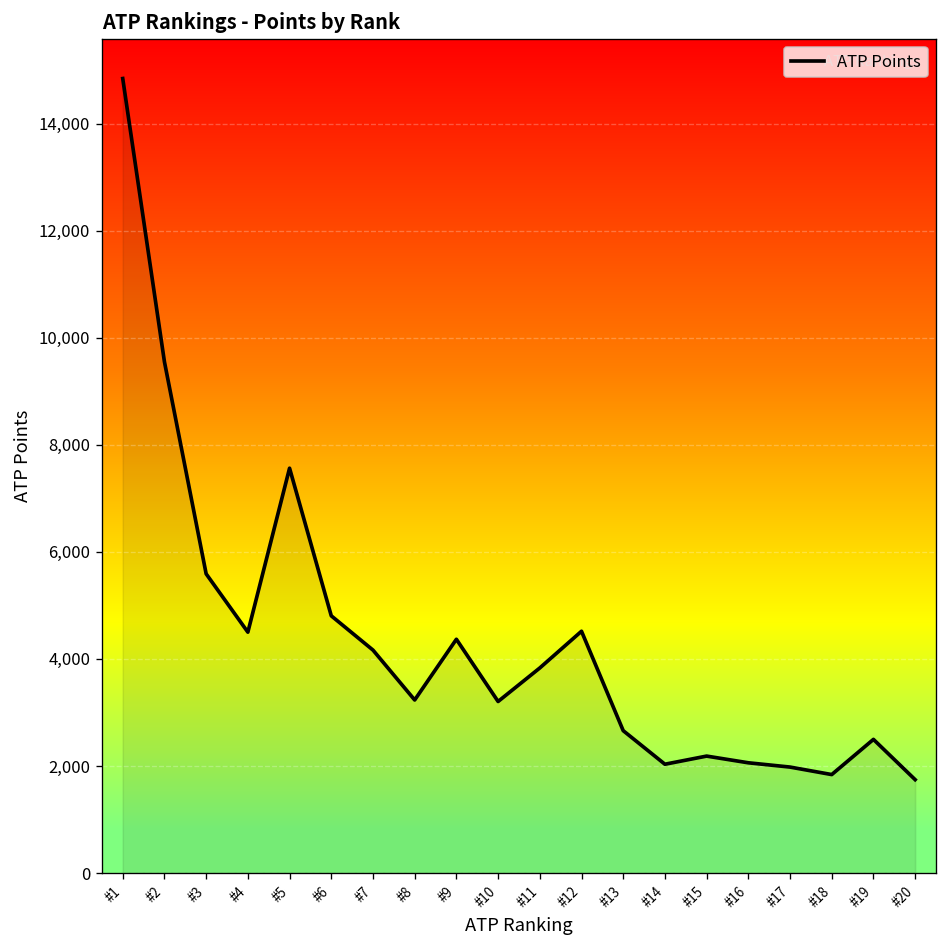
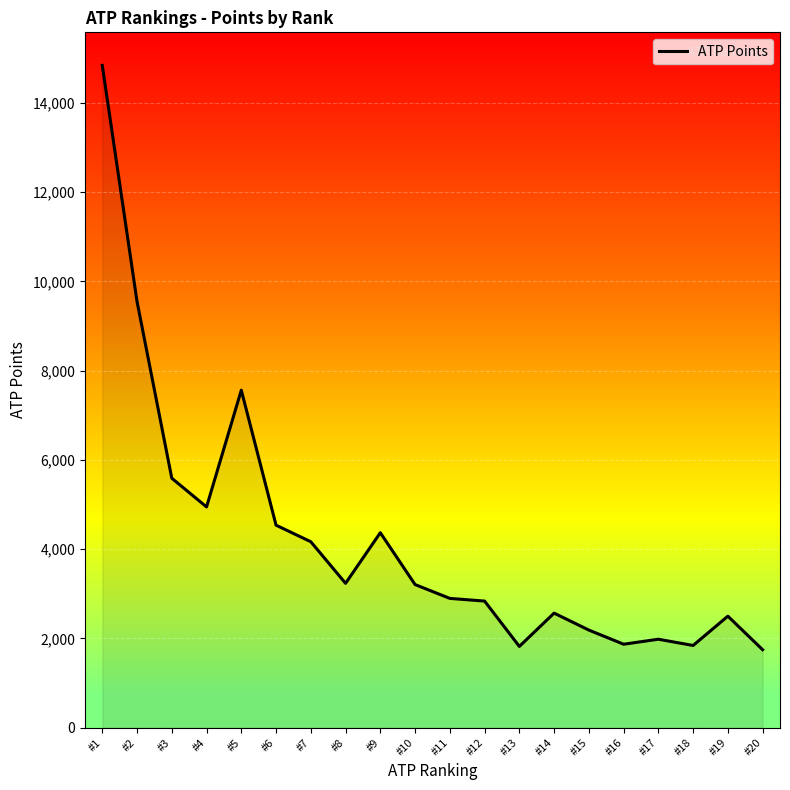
#4: 4,500 -> 4,900
#6: 4,800 -> 4,500
#11: 3,800 -> 2,900
#12: 4,500 -> 2,800
#13: 2,700 -> 1,800
#14: 2,000 -> 2,600
#16: 2,100 -> 1,900
